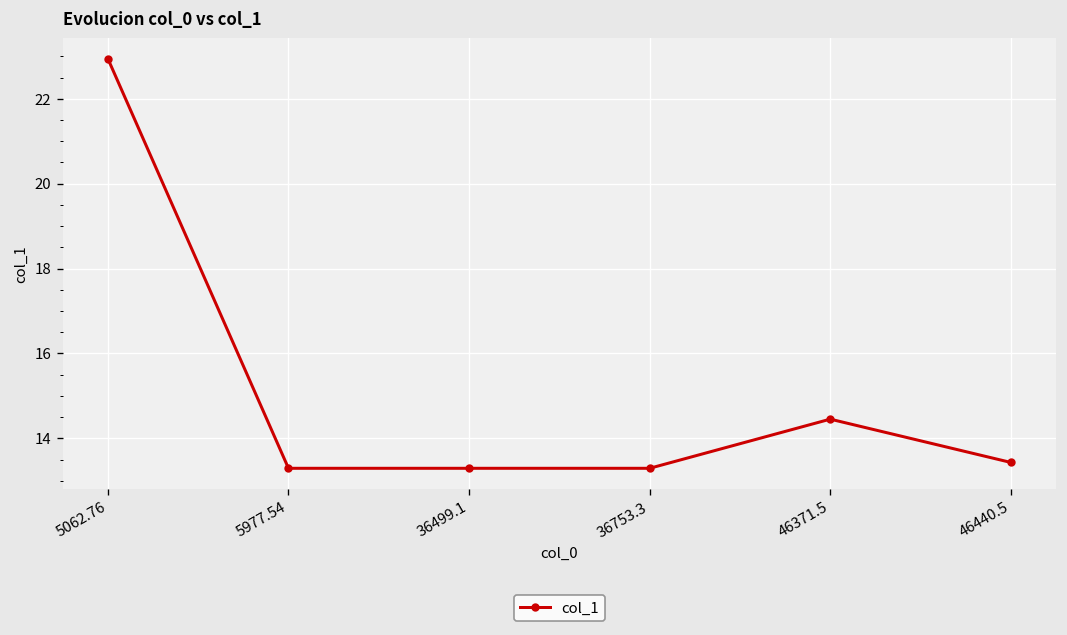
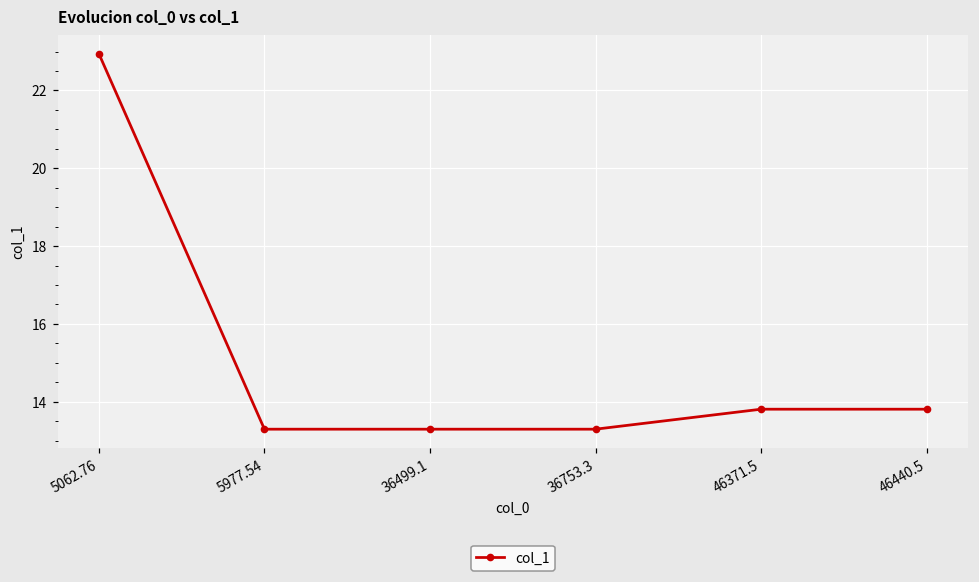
46371.5: 14.5 -> 13.8
46440.5: 13.4 -> 13.8
